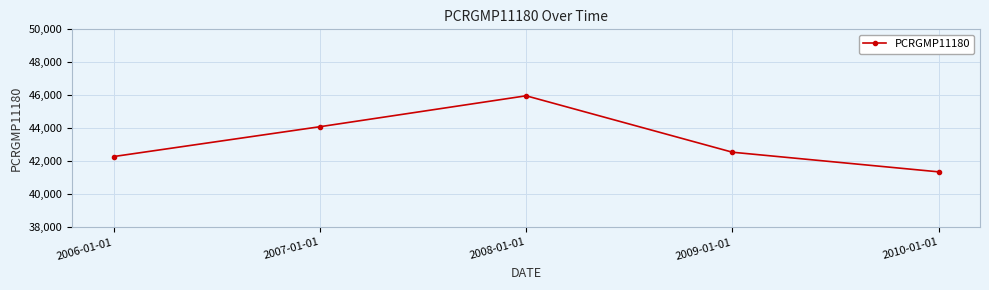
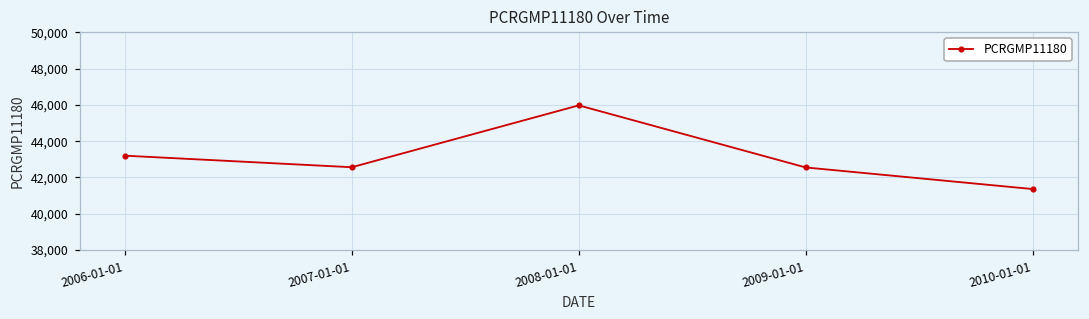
2006-01-01: 42,300 -> 43,200
2007-01-01: 44,100 -> 42,600
